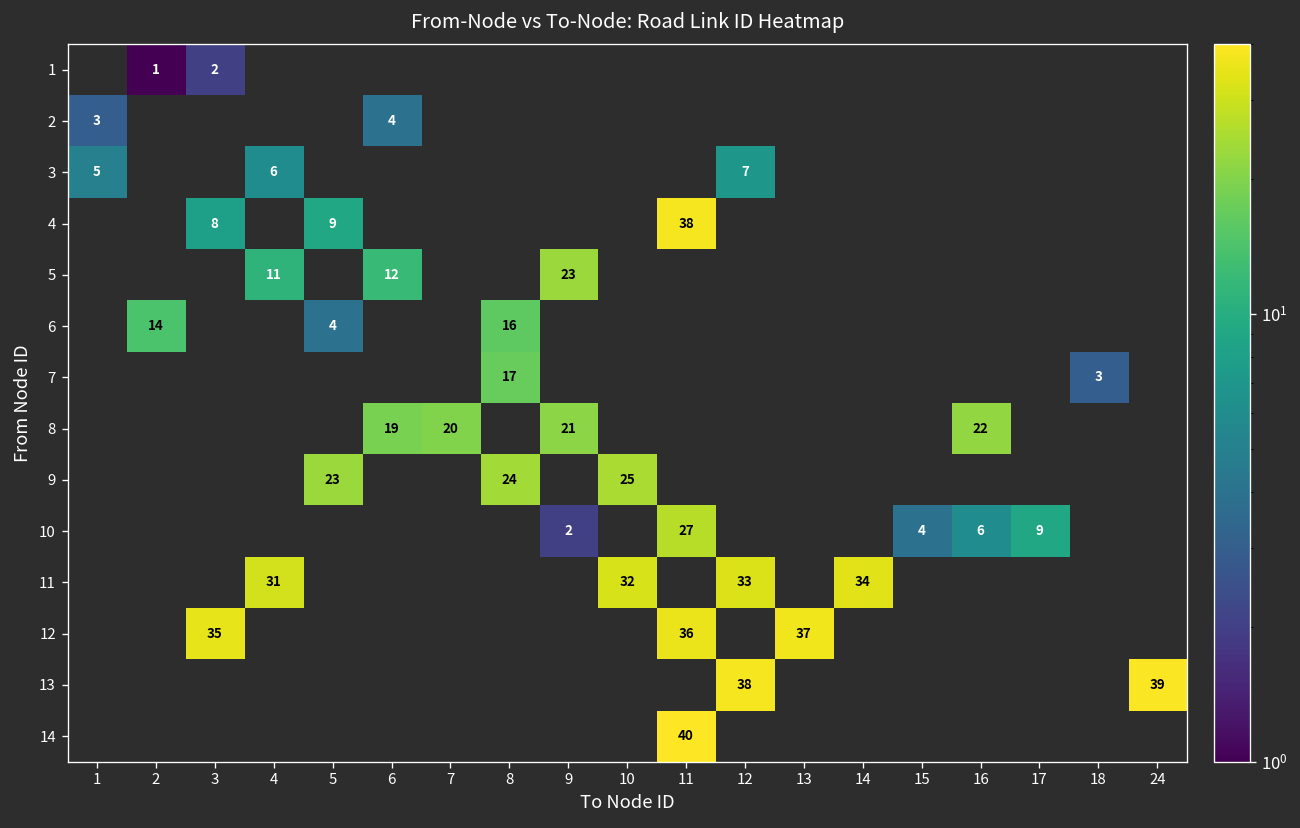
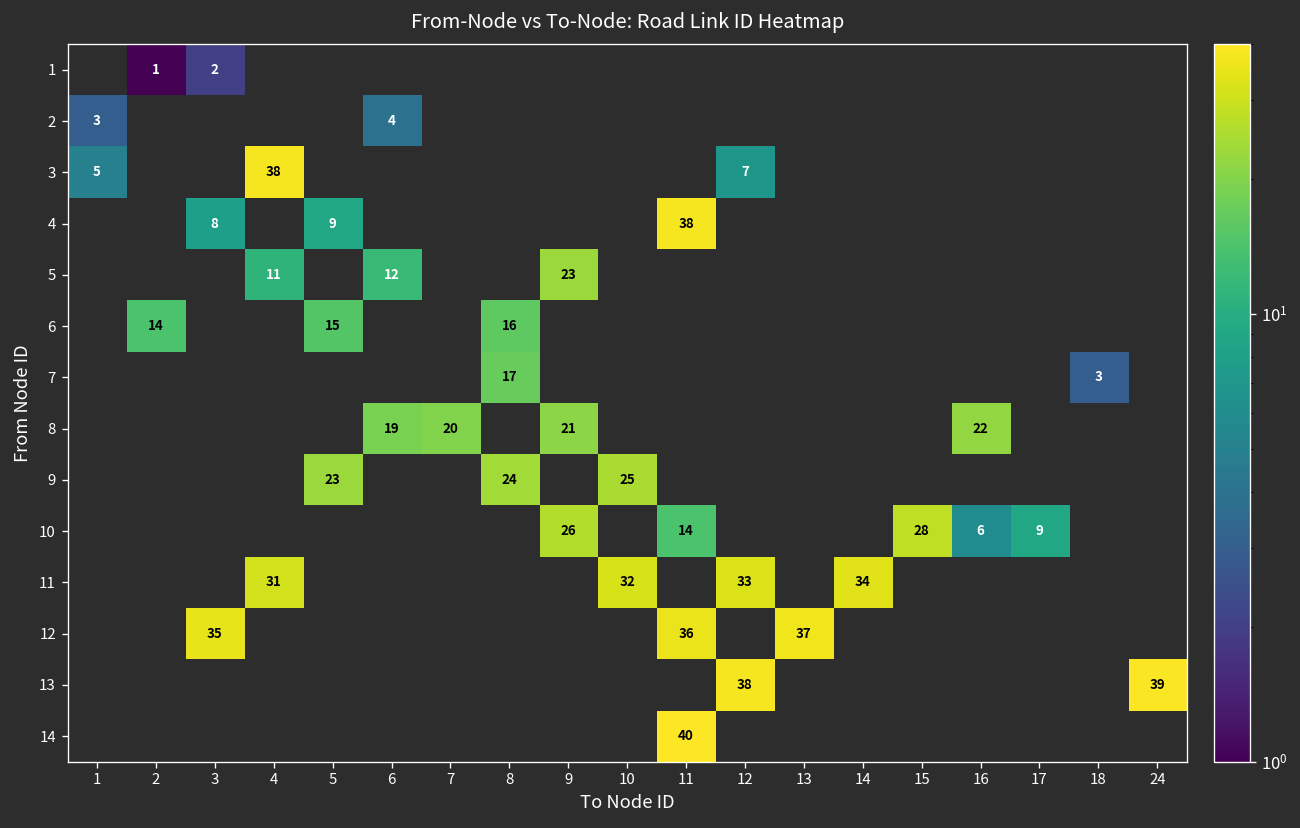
3, 4: 6 -> 38
6, 5: 4 -> 15
10, 9: 2 -> 26
10, 11: 27 -> 14
10, 15: 4 -> 28
